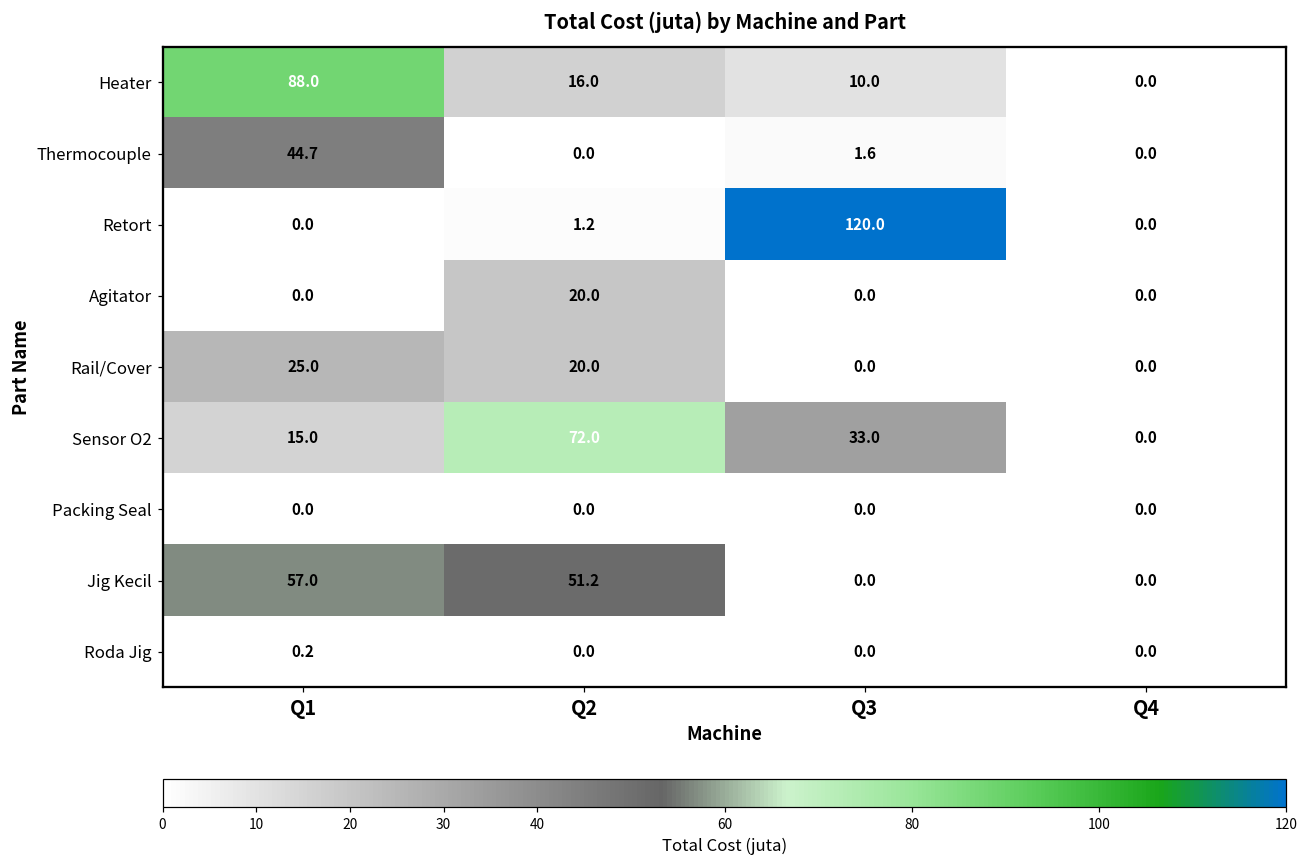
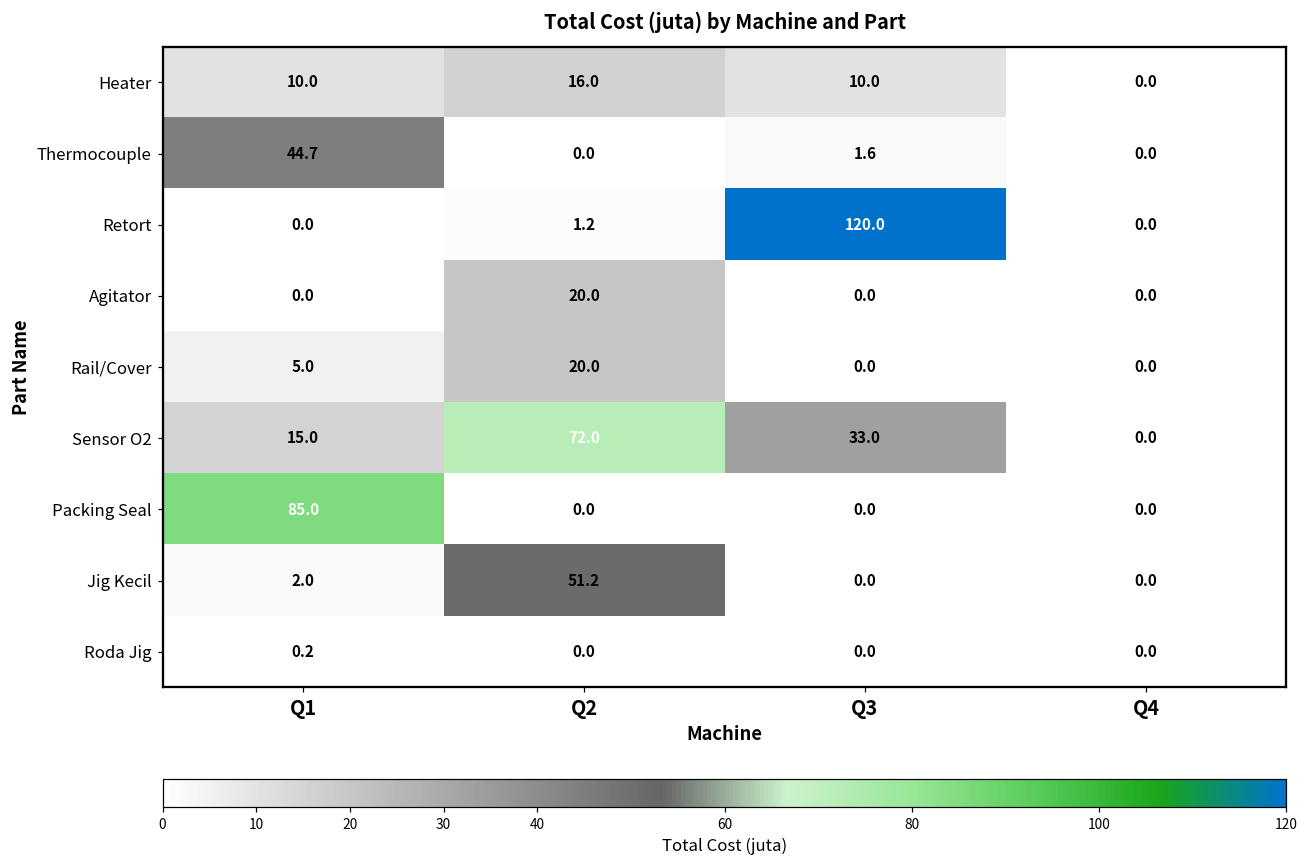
Heater, Q1: 88.0 -> 10.0
Rail/Cover, Q1: 25.0 -> 5.0
Packing Seal, Q1: 0.0 -> 85.0
Jig Kecil, Q1: 57.0 -> 2.0
